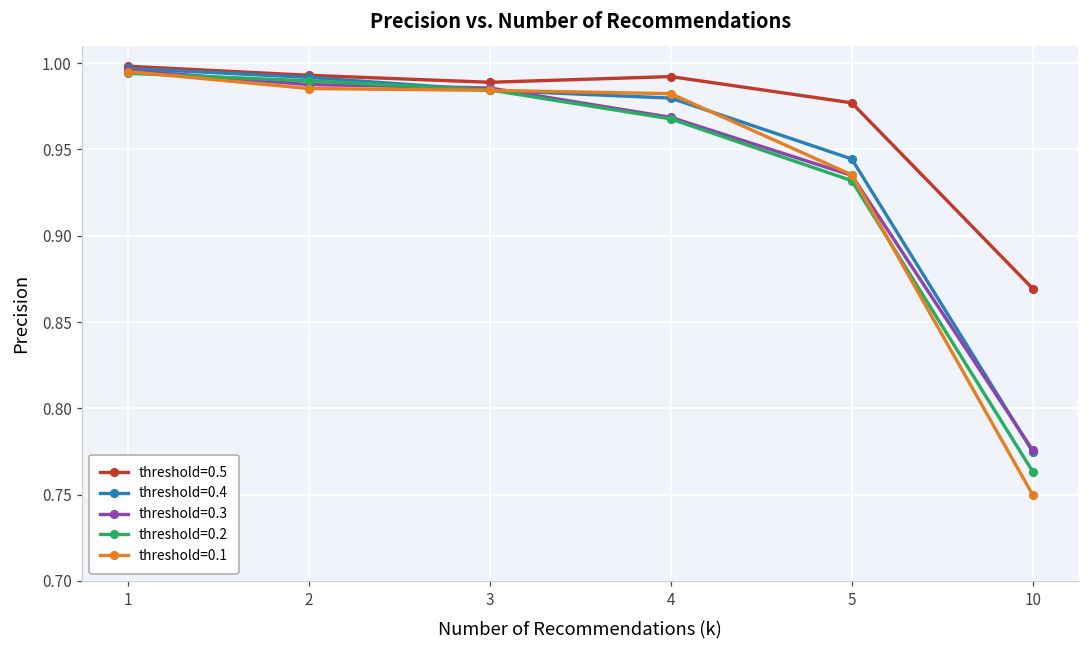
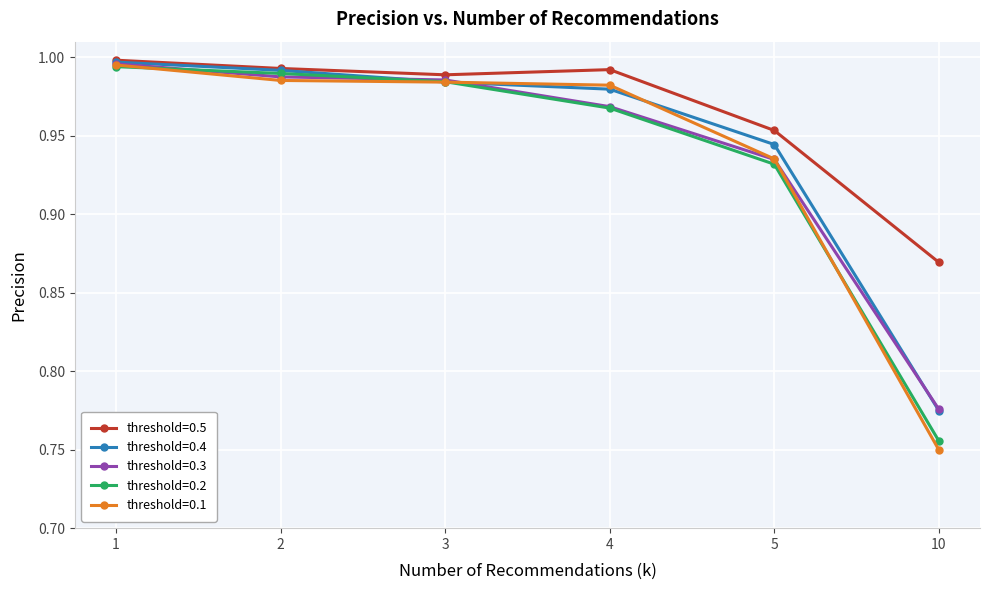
threshold=0.5, 5: 0.977 -> 0.953
threshold=0.2, 10: 0.763 -> 0.756
